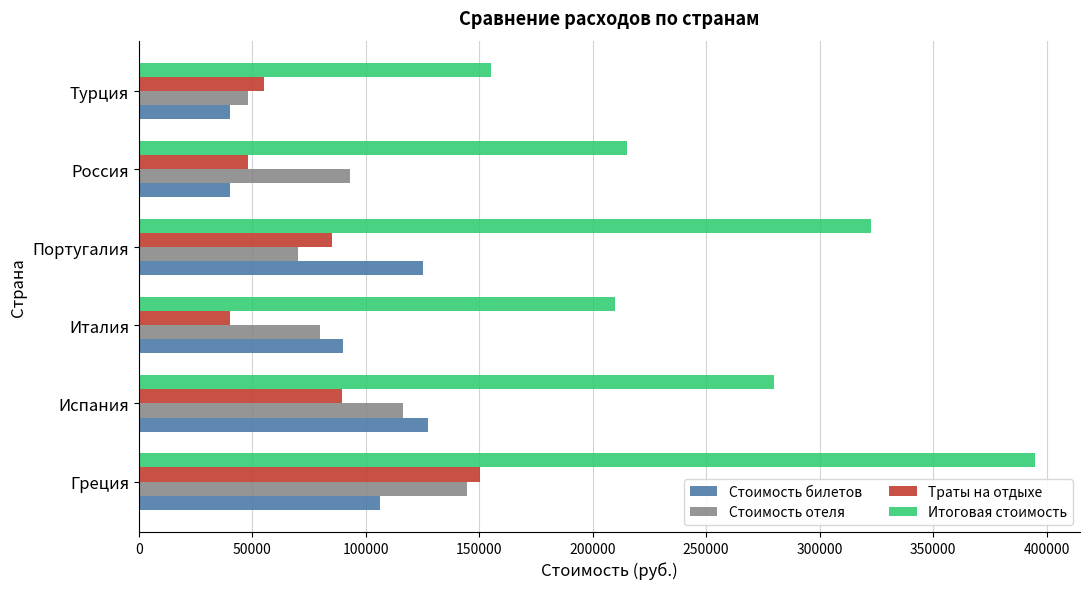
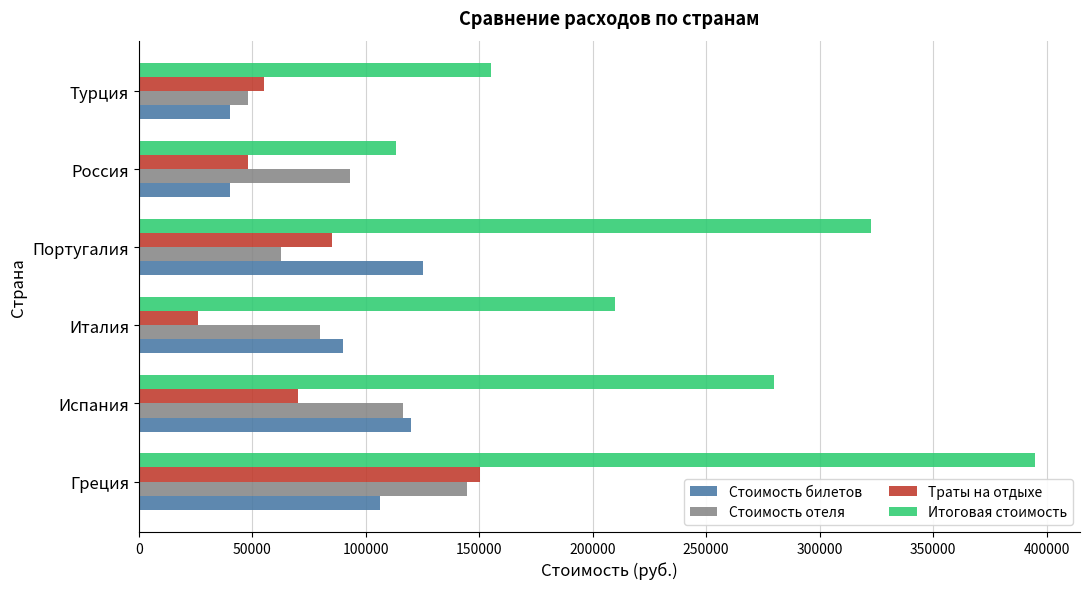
Итоговая стоимость, Россия: 215000 -> 113000
Стоимость отеля, Португалия: 70000 -> 63000
Траты на отдыхе, Италия: 40000 -> 26000
Траты на отдыхе, Испания: 90000 -> 70000
Стоимость билетов, Испания: 127000 -> 120000
